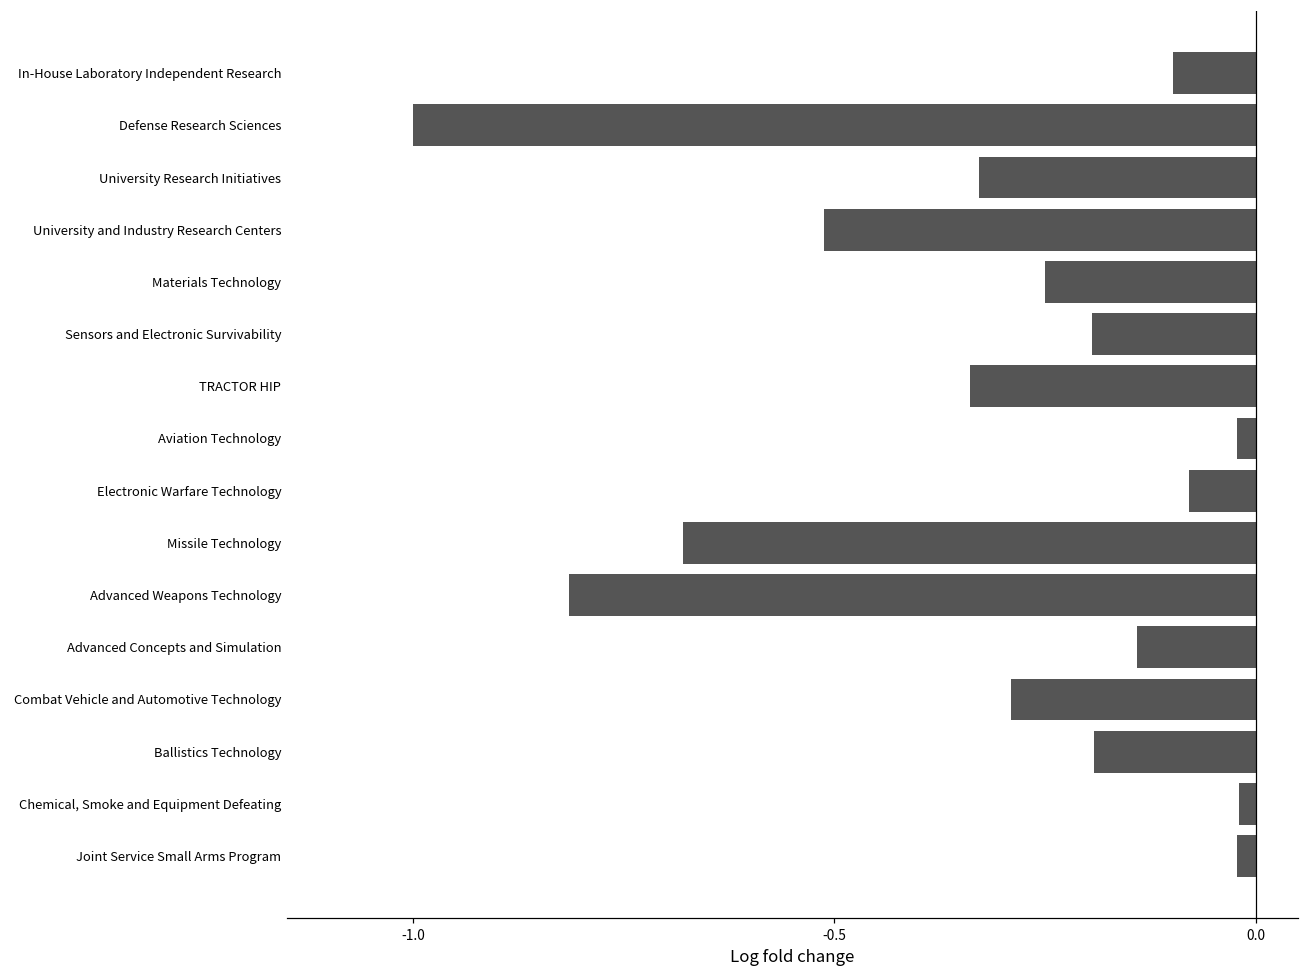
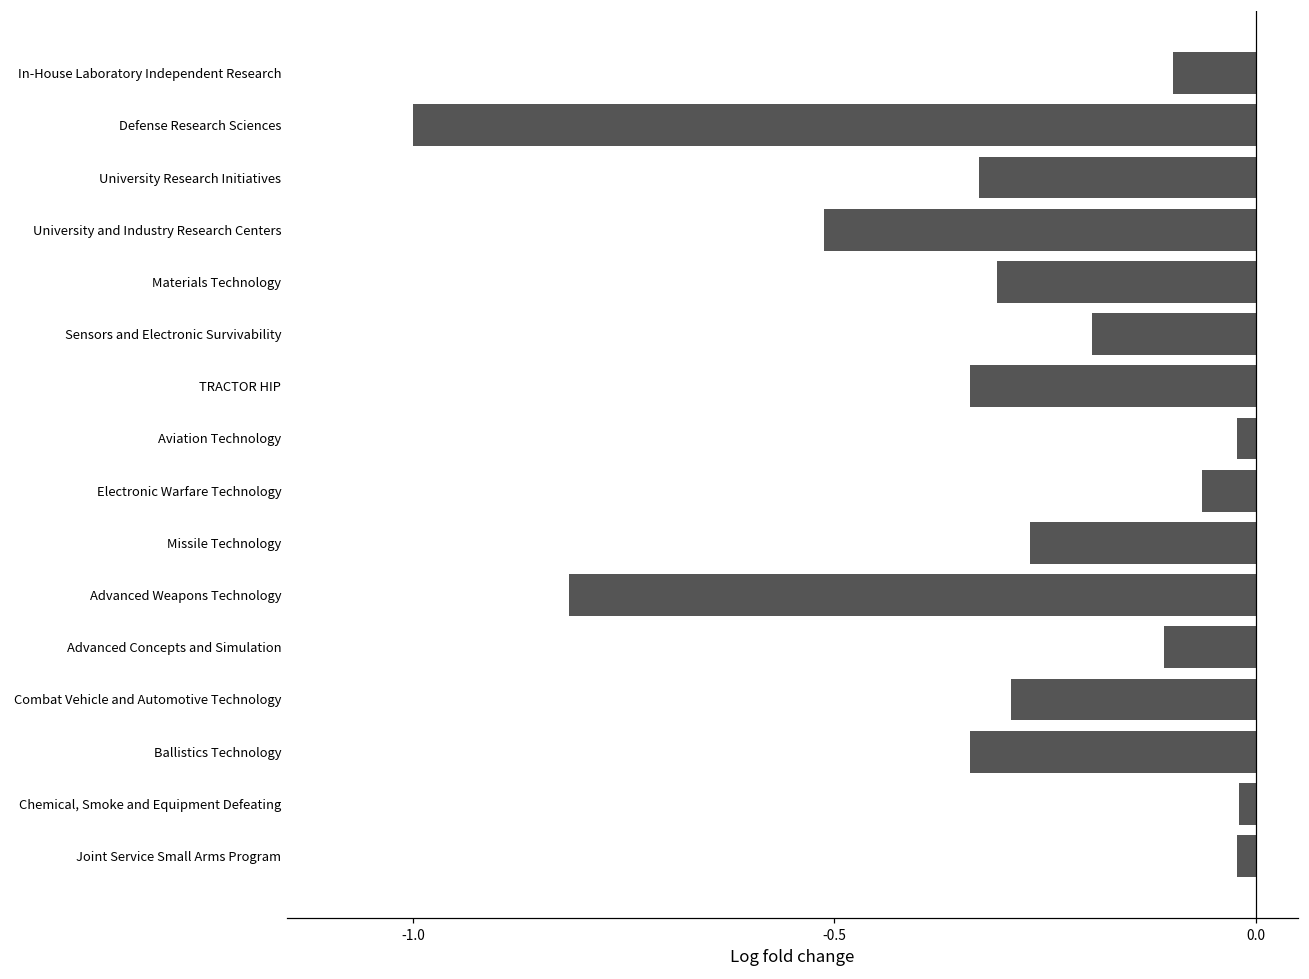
Materials Technology: -0.25 -> -0.31
Electronic Warfare Technology: -0.08 -> -0.06
Missile Technology: -0.68 -> -0.27
Advanced Concepts and Simulation: -0.14 -> -0.11
Ballistics Technology: -0.19 -> -0.34
